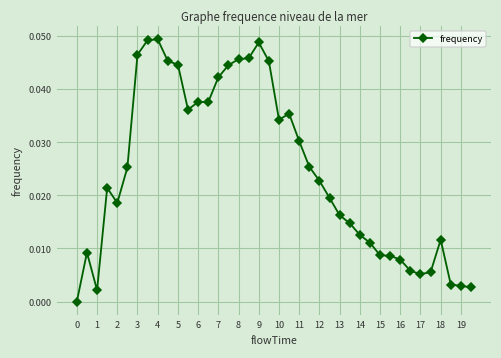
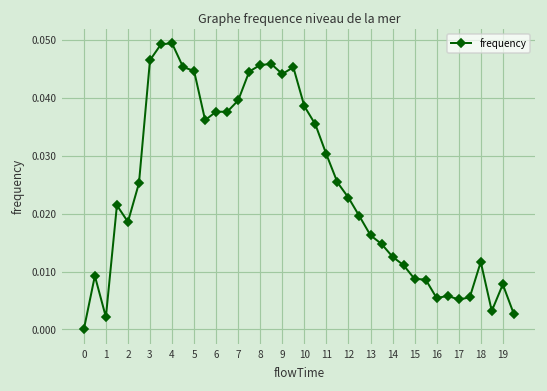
7: 0.042 -> 0.040
9: 0.049 -> 0.044
10: 0.034 -> 0.039
16: 0.008 -> 0.005
19: 0.003 -> 0.008
